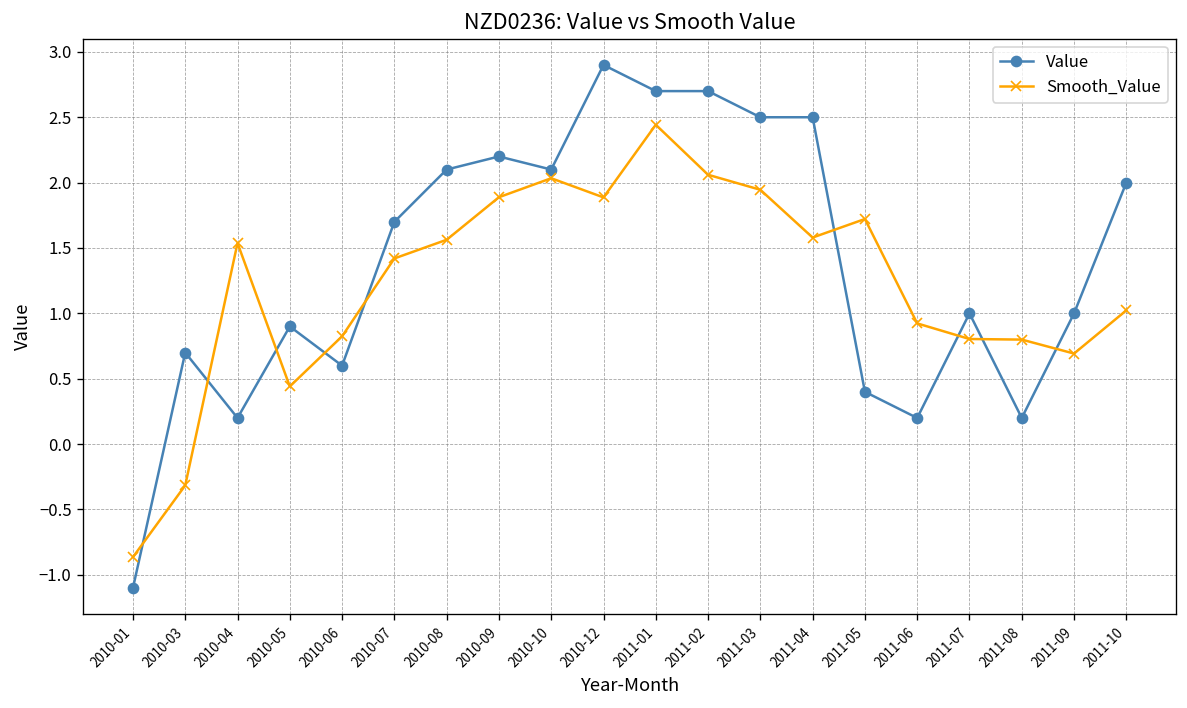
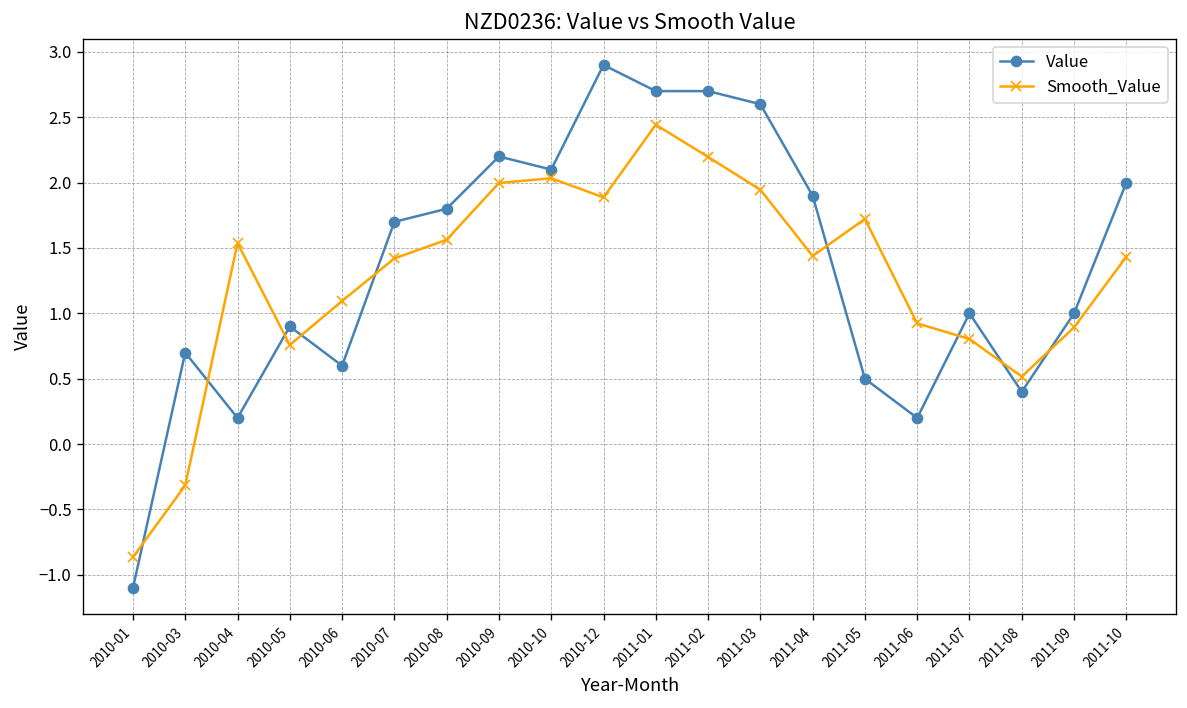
Smooth_Value, 2010-05: 0.44 -> 0.76
Smooth_Value, 2010-06: 0.82 -> 1.09
Value, 2010-08: 2.1 -> 1.8
Smooth_Value, 2010-09: 1.89 -> 2.00
Smooth_Value, 2011-02: 2.06 -> 2.20
Value, 2011-03: 2.5 -> 2.6
Value, 2011-04: 2.5 -> 1.9
Smooth_Value, 2011-04: 1.58 -> 1.44
Value, 2011-05: 0.4 -> 0.5
Value, 2011-08: 0.2 -> 0.4
Smooth_Value, 2011-08: 0.80 -> 0.52
Smooth_Value, 2011-09: 0.69 -> 0.89
Smooth_Value, 2011-10: 1.02 -> 1.43
